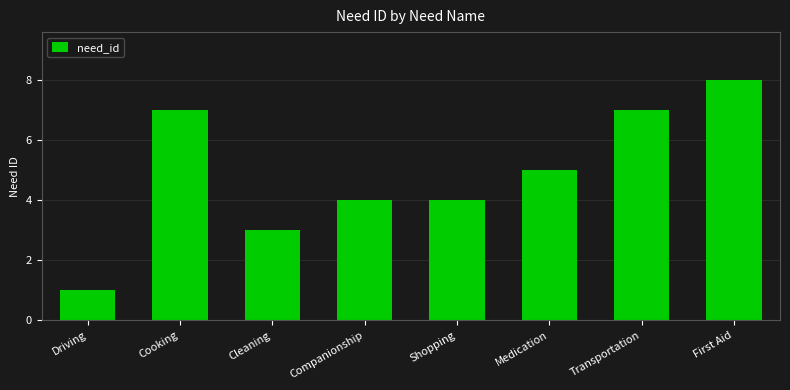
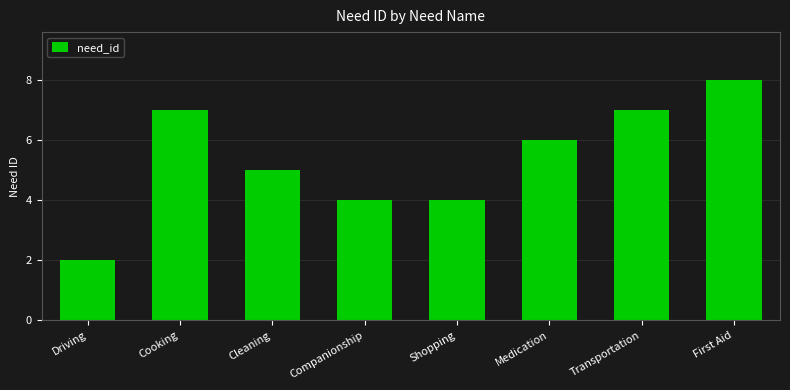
Driving: 1 -> 2
Cleaning: 3 -> 5
Medication: 5 -> 6
